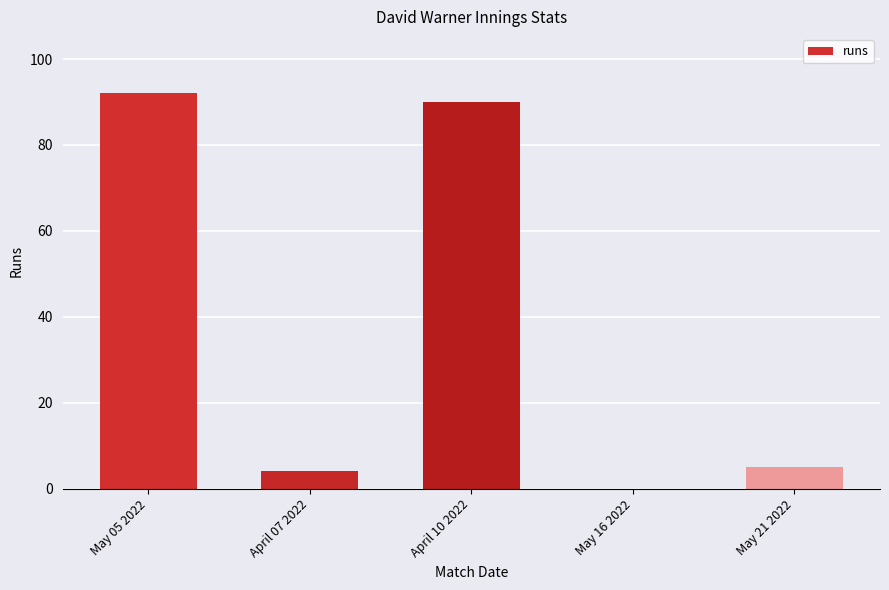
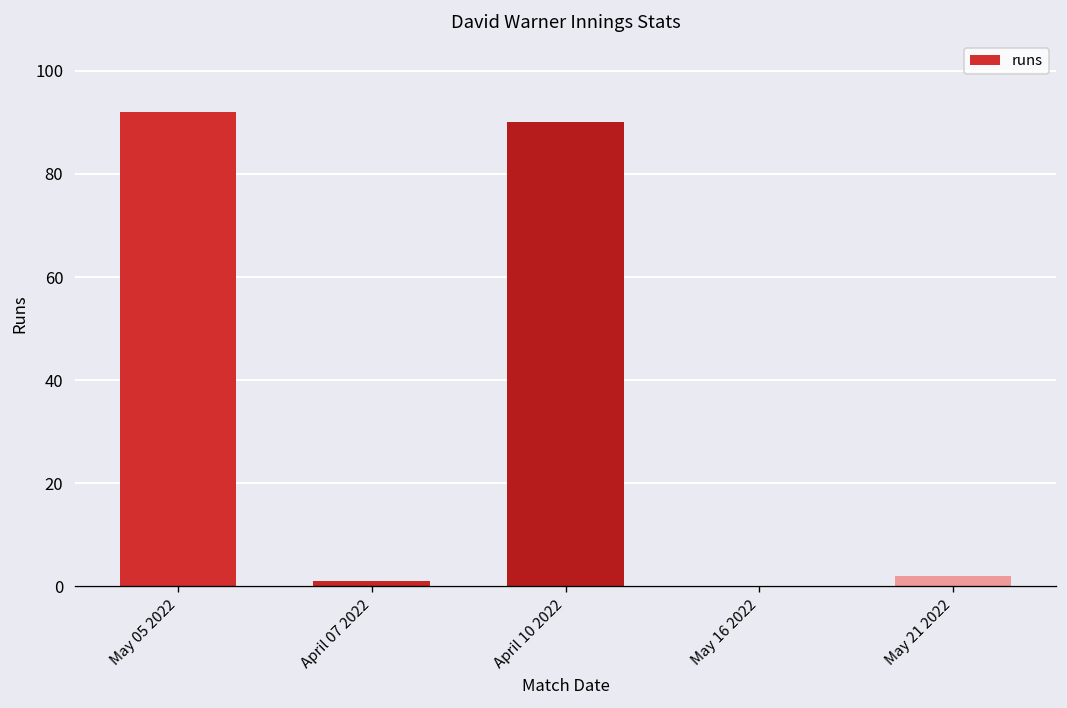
April 07 2022: 4 -> 1
May 21 2022: 5 -> 2
